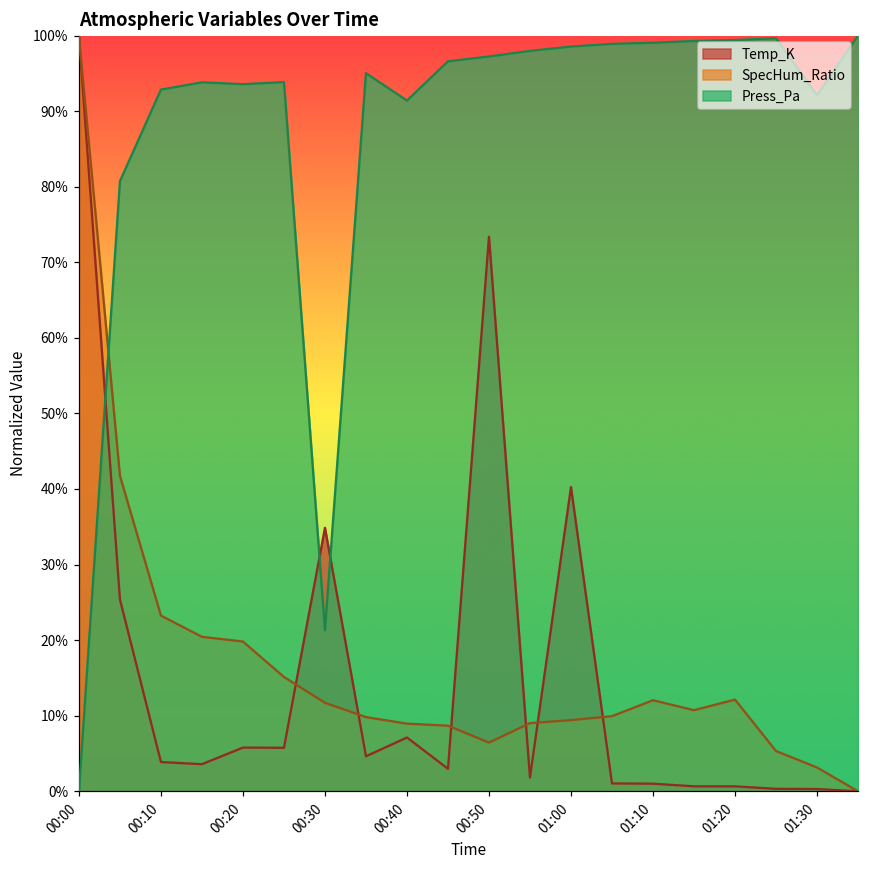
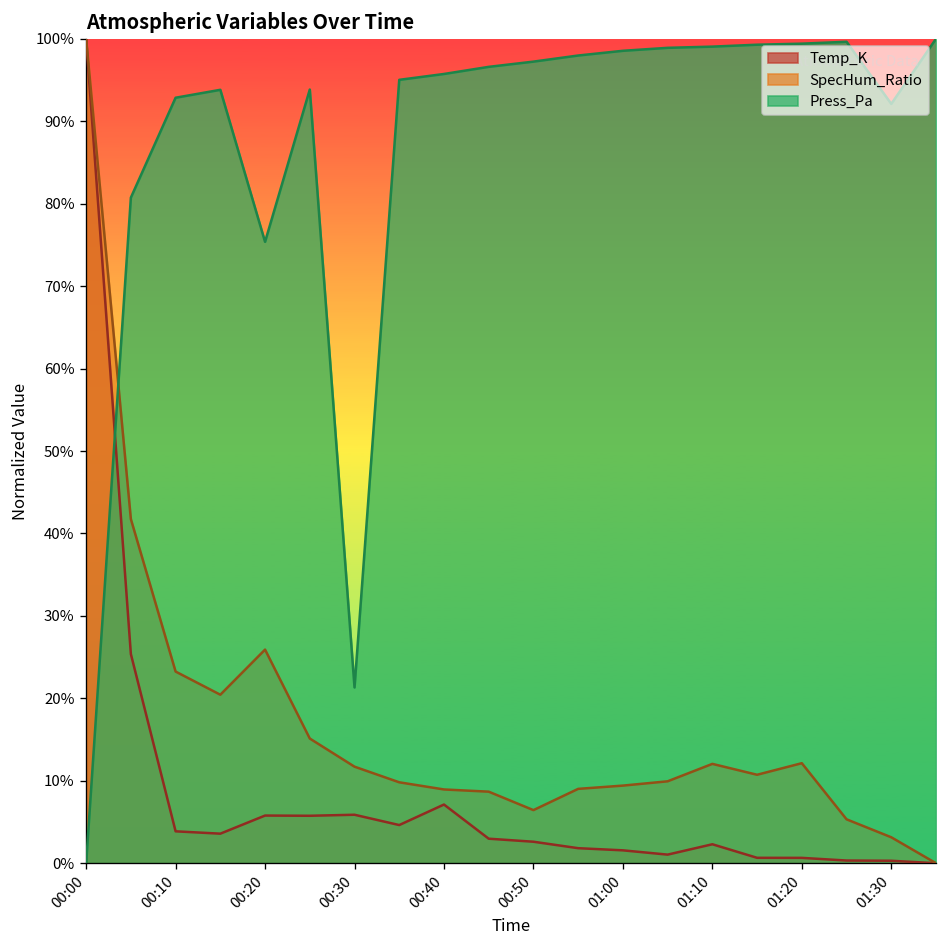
SpecHum_Ratio, 00:20: 20% -> 26%
Press_Pa, 00:20: 94% -> 75%
Temp_K, 00:30: 35% -> 6%
Press_Pa, 00:40: 91% -> 96%
Temp_K, 00:50: 73% -> 3%
Temp_K, 01:00: 40% -> 2%
Temp_K, 01:10: 1% -> 2%
